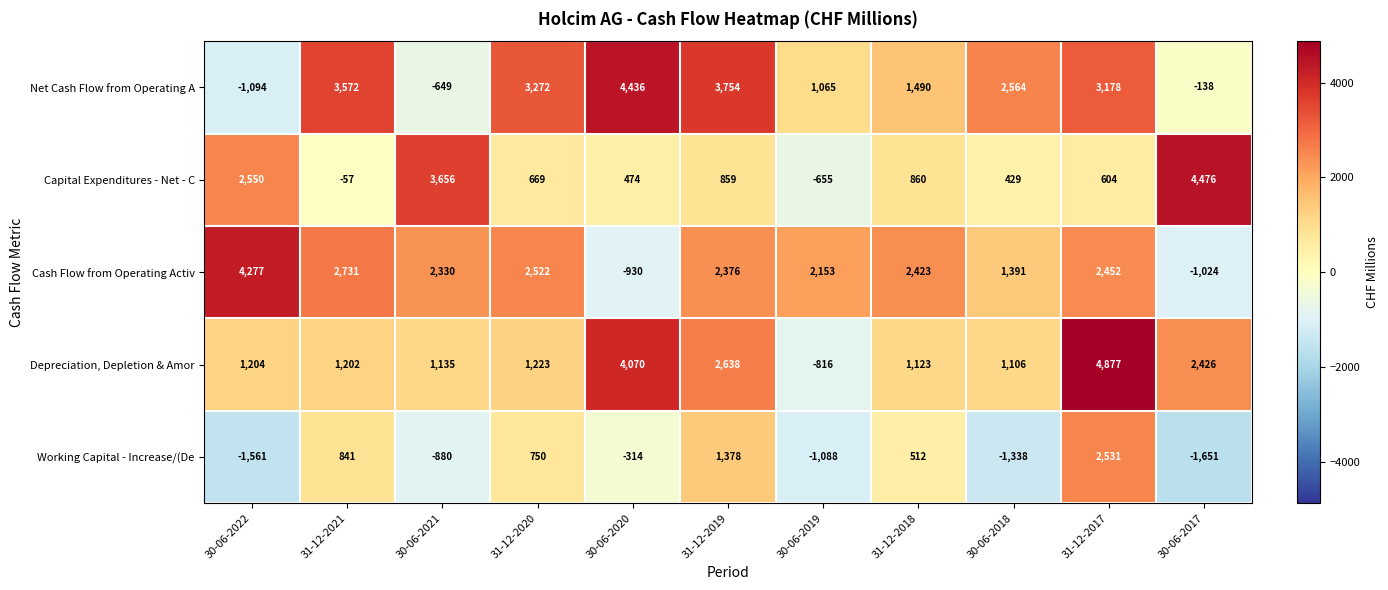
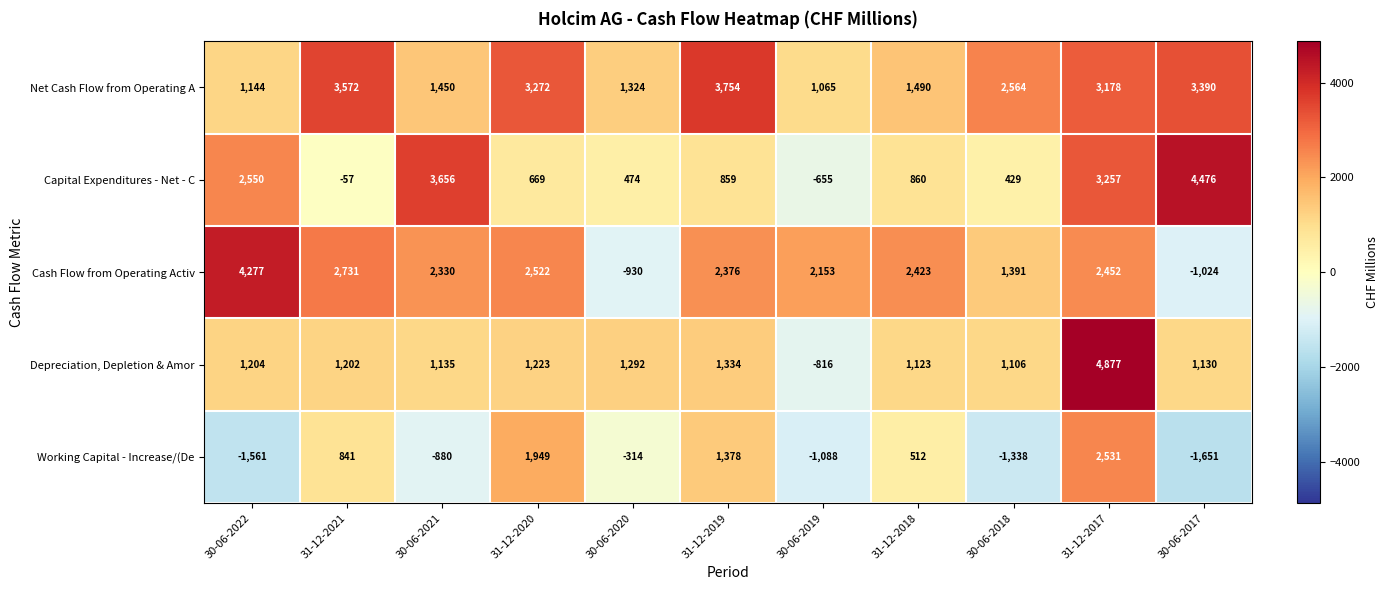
Net Cash Flow from Operating A, 30-06-2022: -1,094 -> 1,144
Net Cash Flow from Operating A, 30-06-2021: -649 -> 1,450
Net Cash Flow from Operating A, 30-06-2020: 4,436 -> 1,324
Net Cash Flow from Operating A, 30-06-2017: -138 -> 3,390
Capital Expenditures - Net - C, 31-12-2017: 604 -> 3,257
Depreciation, Depletion & Amor, 30-06-2020: 4,070 -> 1,292
Depreciation, Depletion & Amor, 31-12-2019: 2,638 -> 1,334
Depreciation, Depletion & Amor, 30-06-2017: 2,426 -> 1,130
Working Capital - Increase/(De, 31-12-2020: 750 -> 1,949
